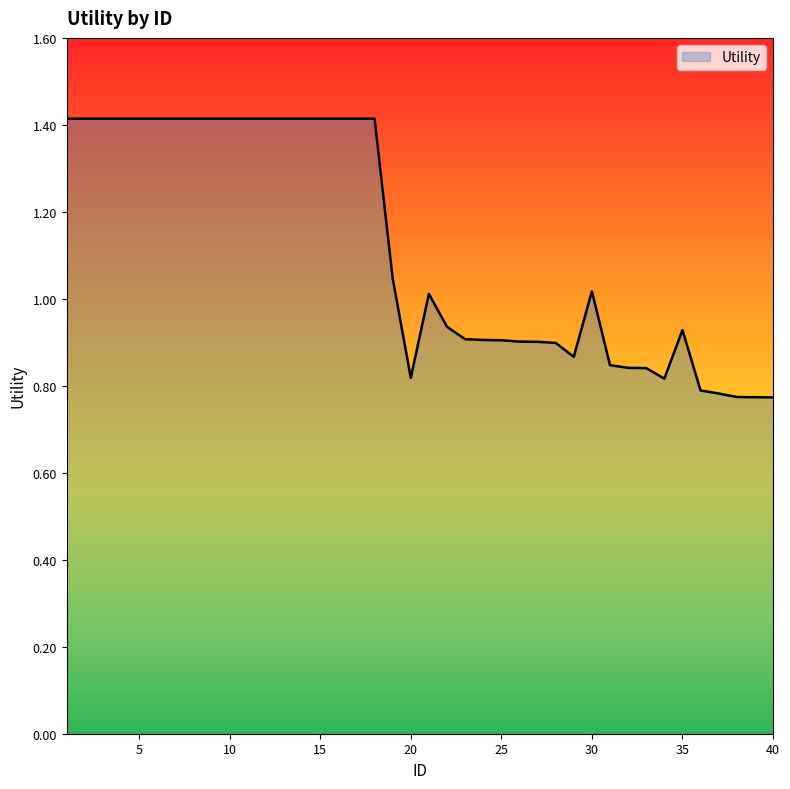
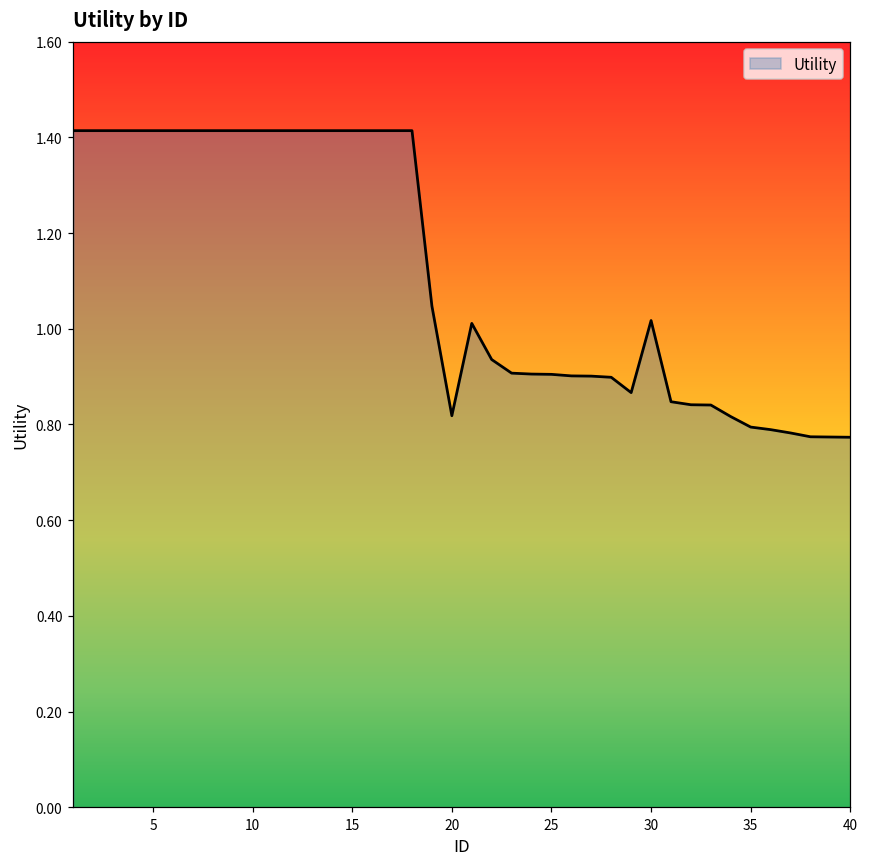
35: 0.93 -> 0.79
